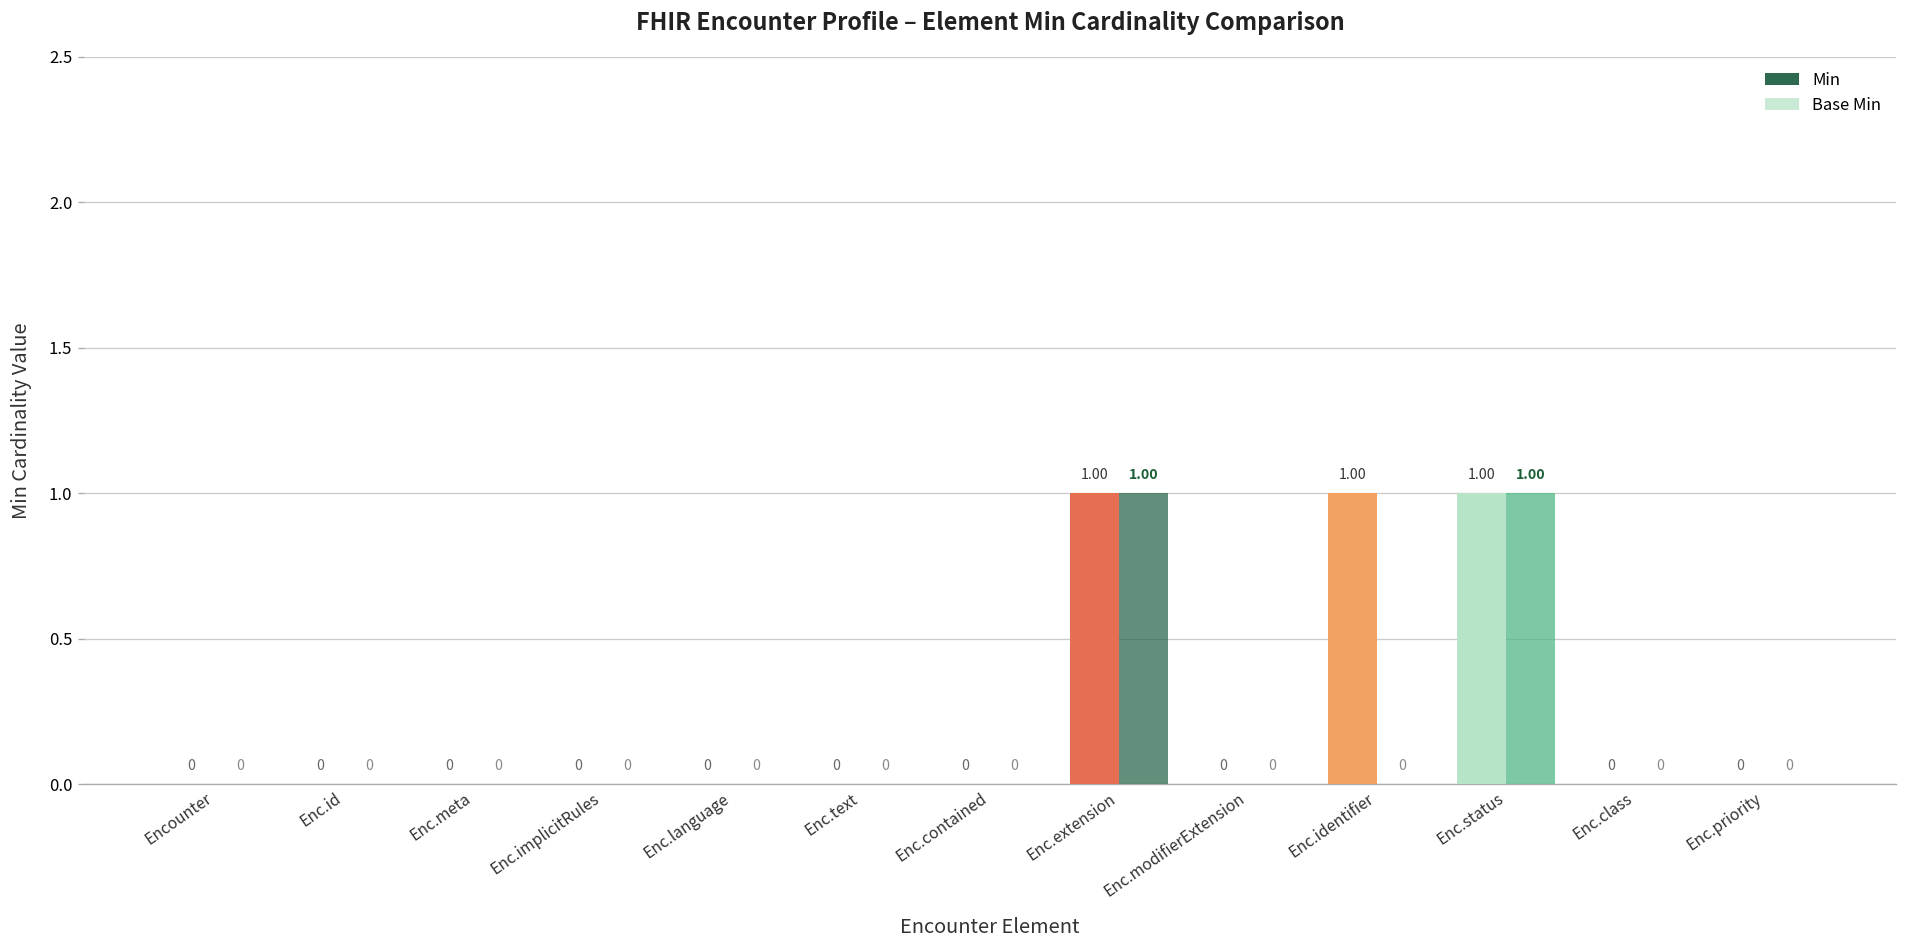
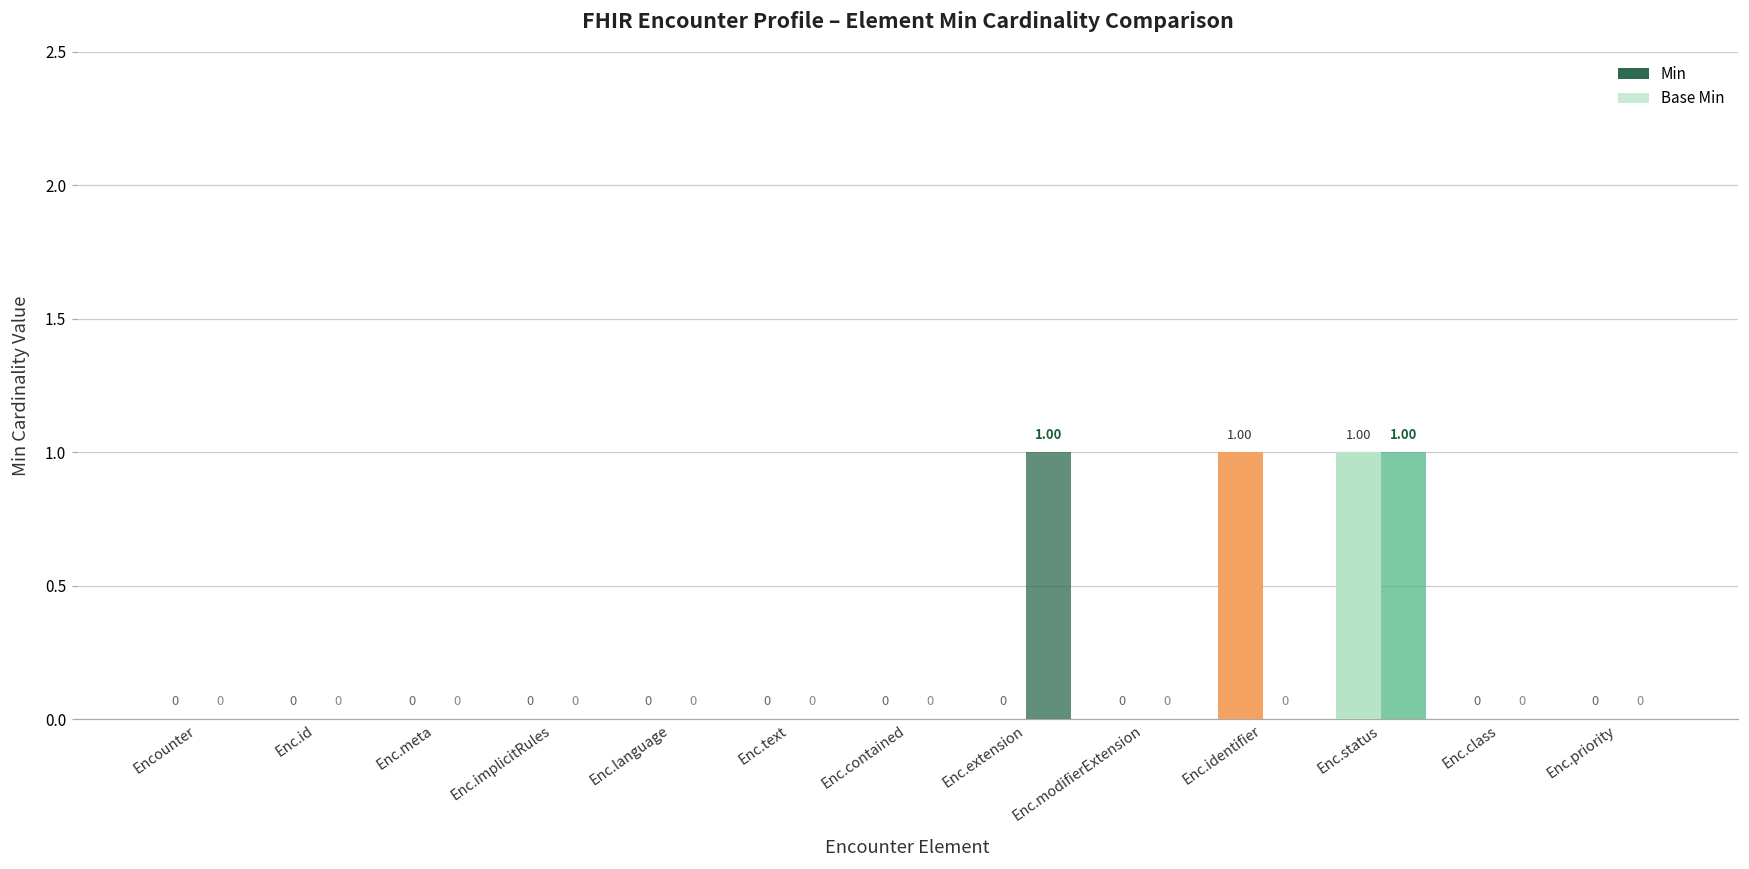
Min, Enc.extension: 1.00 -> 0
